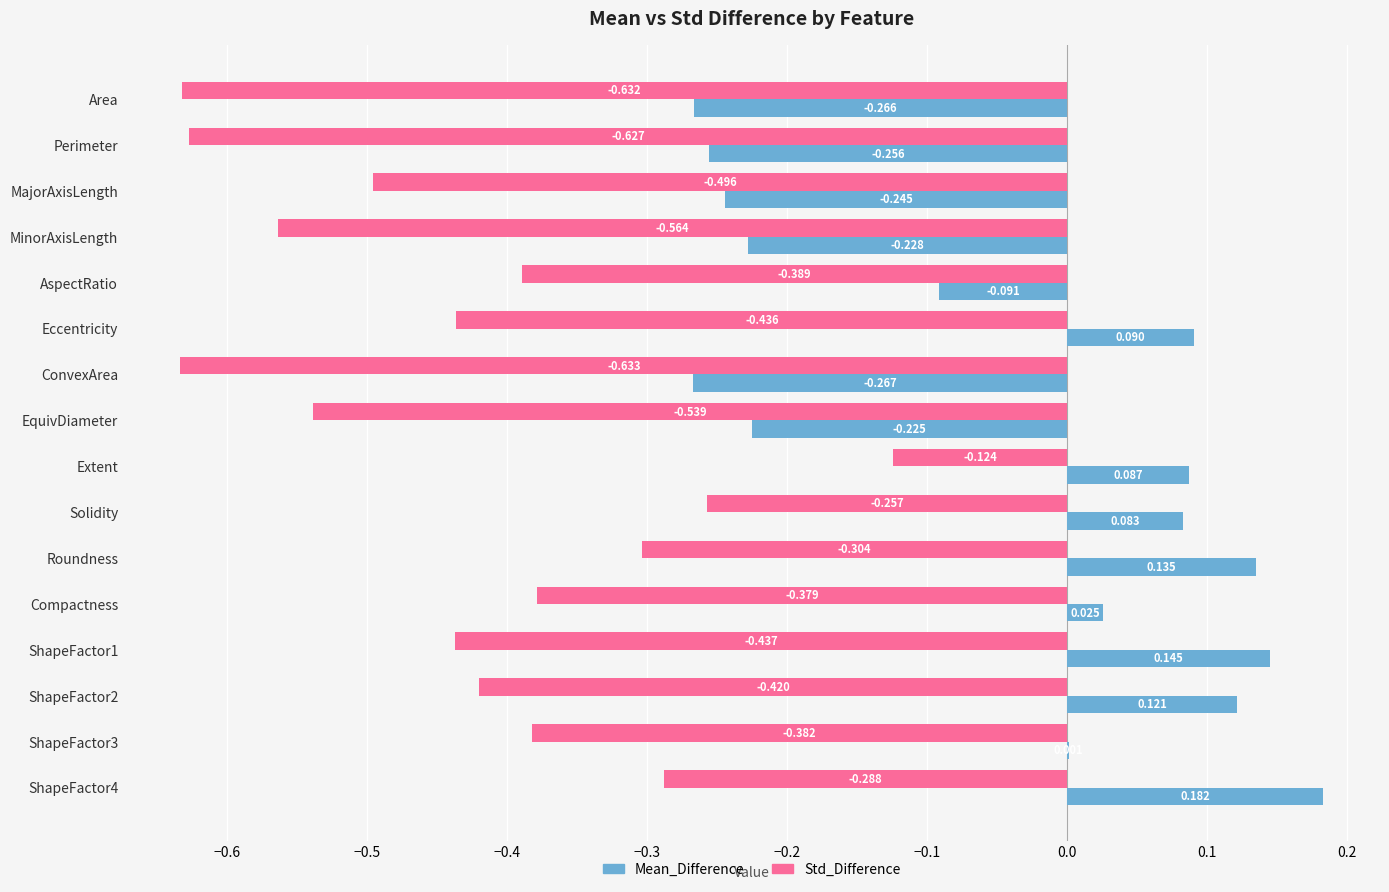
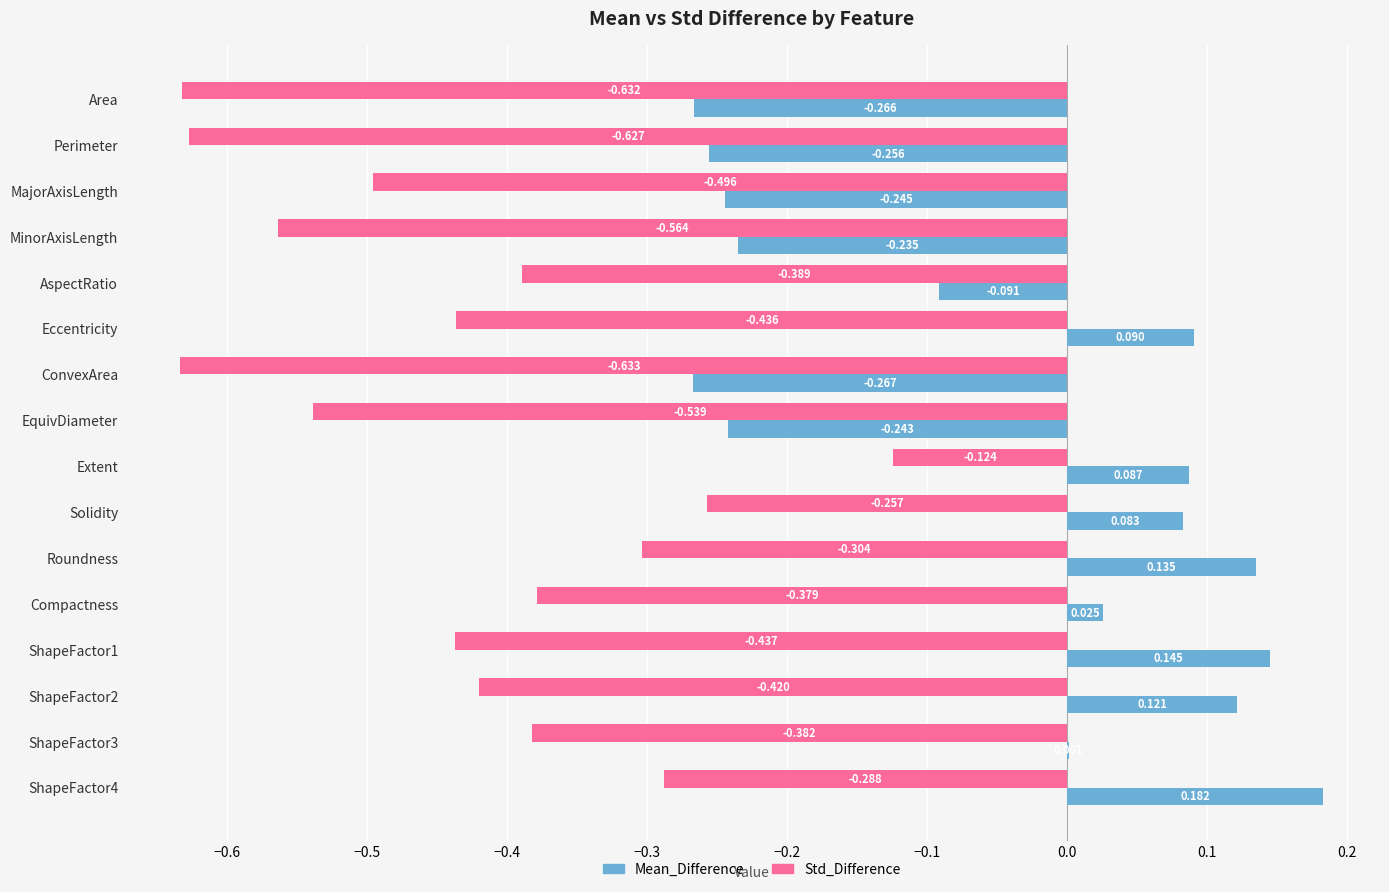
Mean_Difference, MinorAxisLength: -0.228 -> -0.235
Mean_Difference, EquivDiameter: -0.225 -> -0.243
